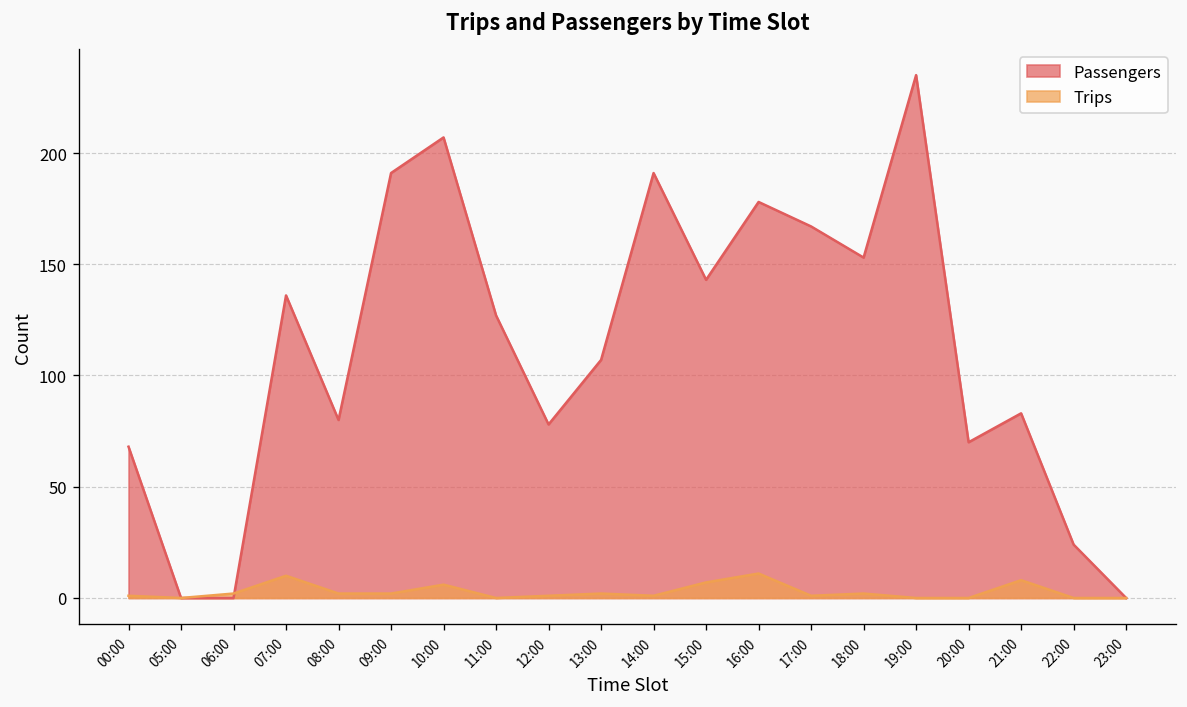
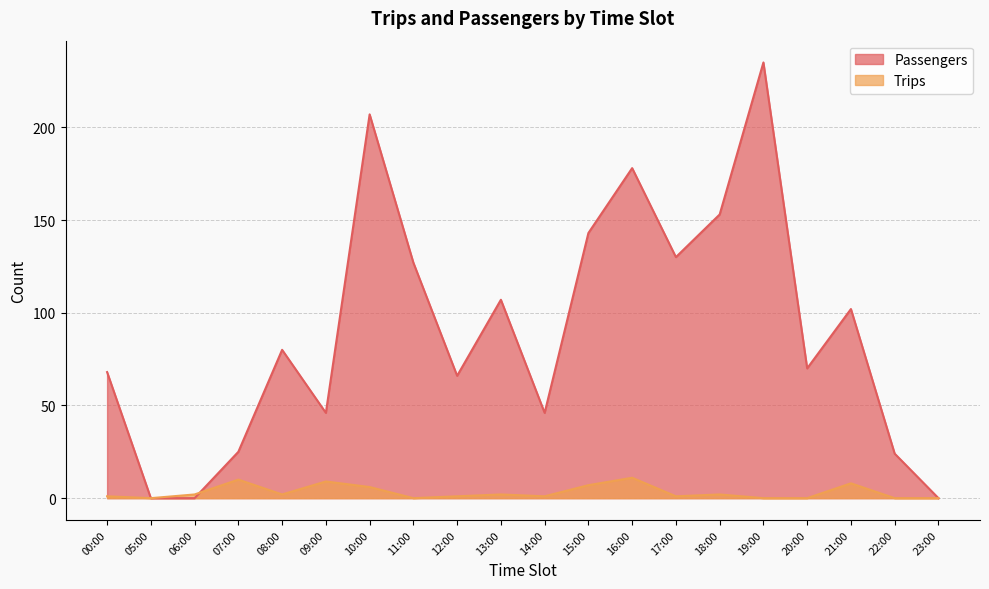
Passengers, 07:00: 136 -> 25
Passengers, 09:00: 191 -> 46
Trips, 09:00: 2 -> 9
Passengers, 12:00: 78 -> 66
Passengers, 14:00: 191 -> 46
Passengers, 17:00: 167 -> 130
Passengers, 21:00: 83 -> 102
